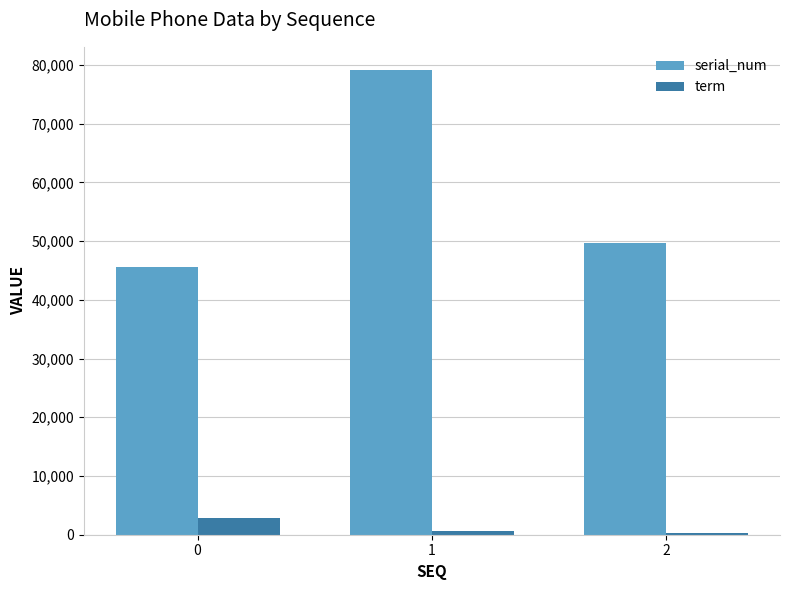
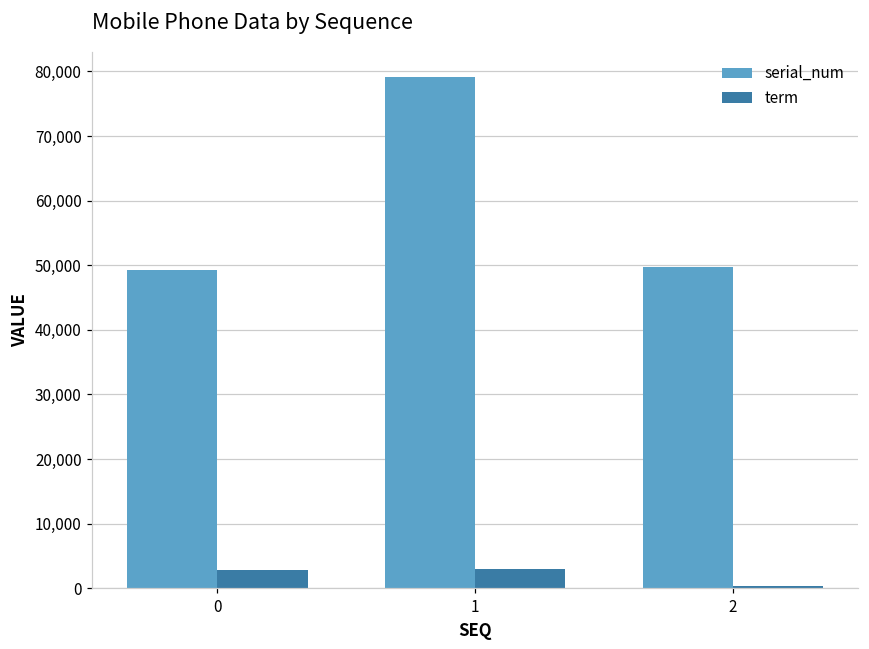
serial_num, 0: 46,000 -> 49,000
term, 1: 1,000 -> 3,000
